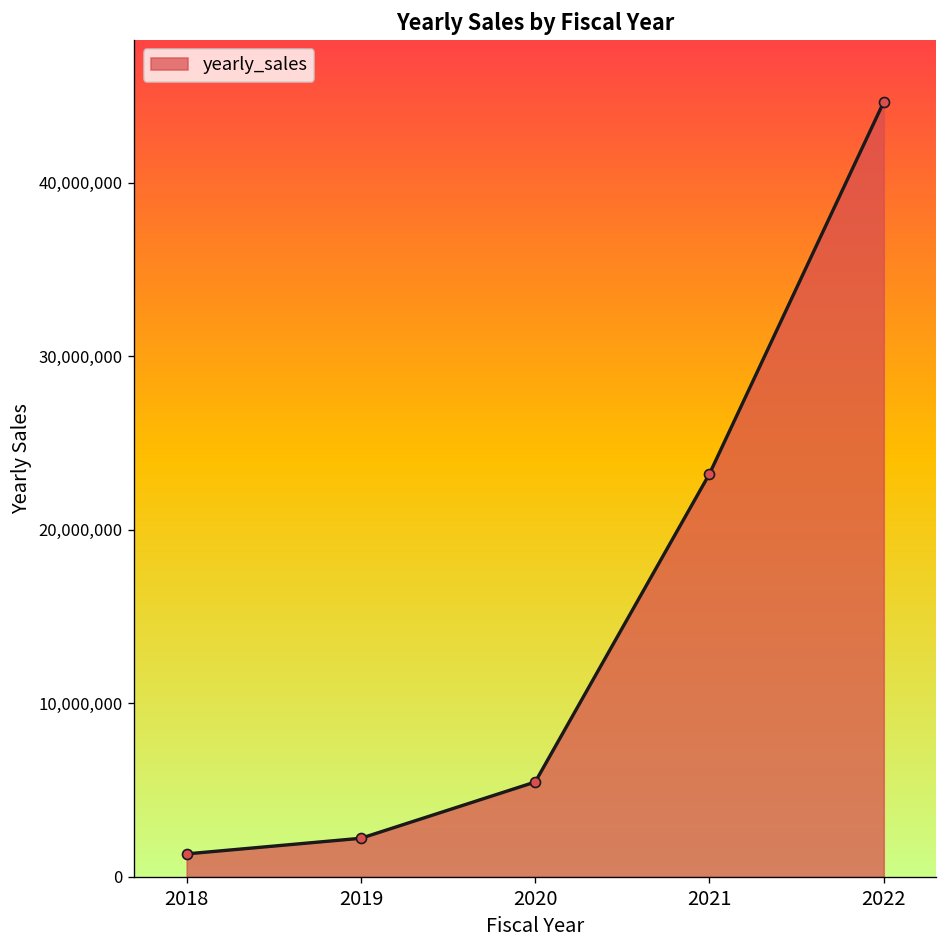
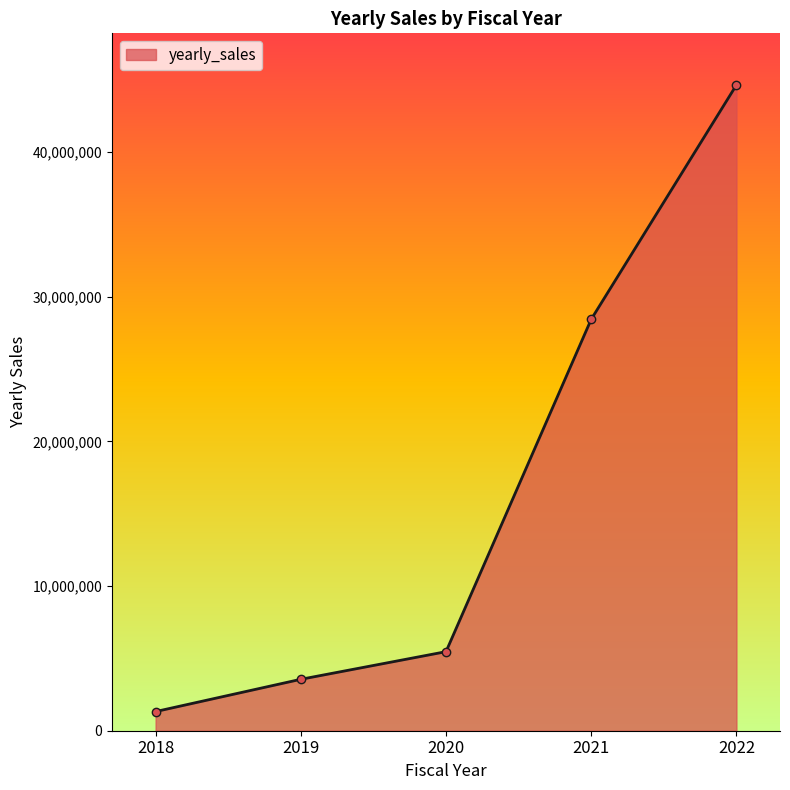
2019: 2,200,000 -> 3,600,000
2021: 23,200,000 -> 28,400,000
